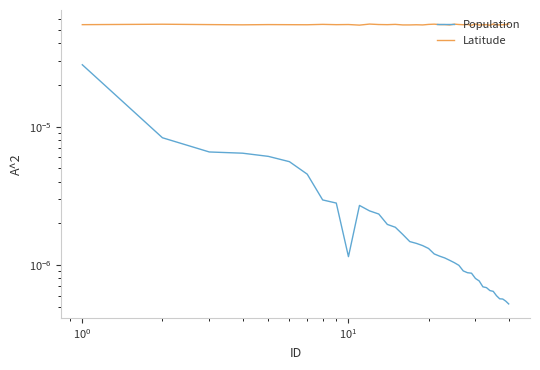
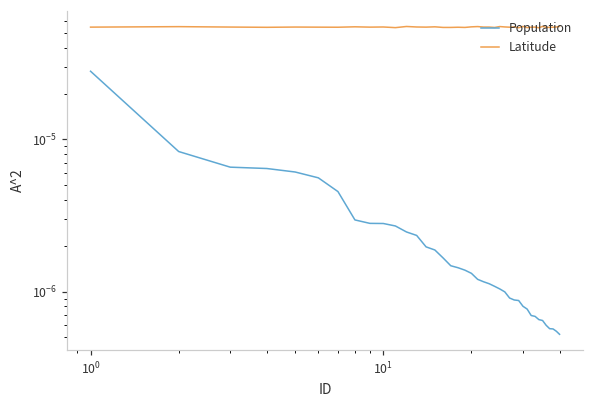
Population, 10^1: 0.0000012 -> 0.0000028
